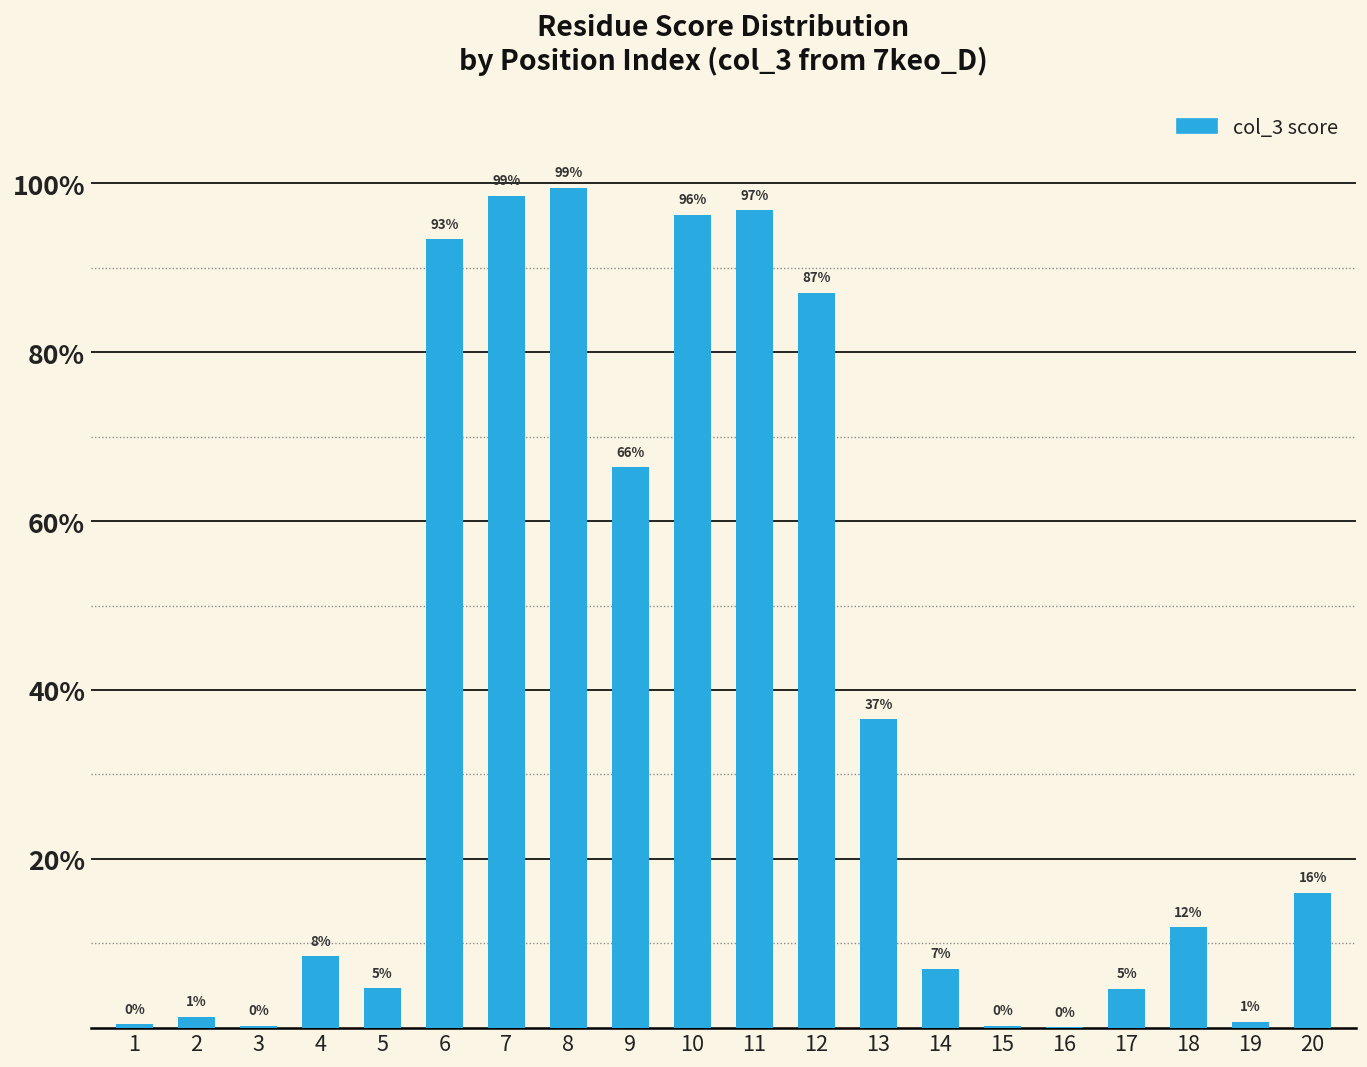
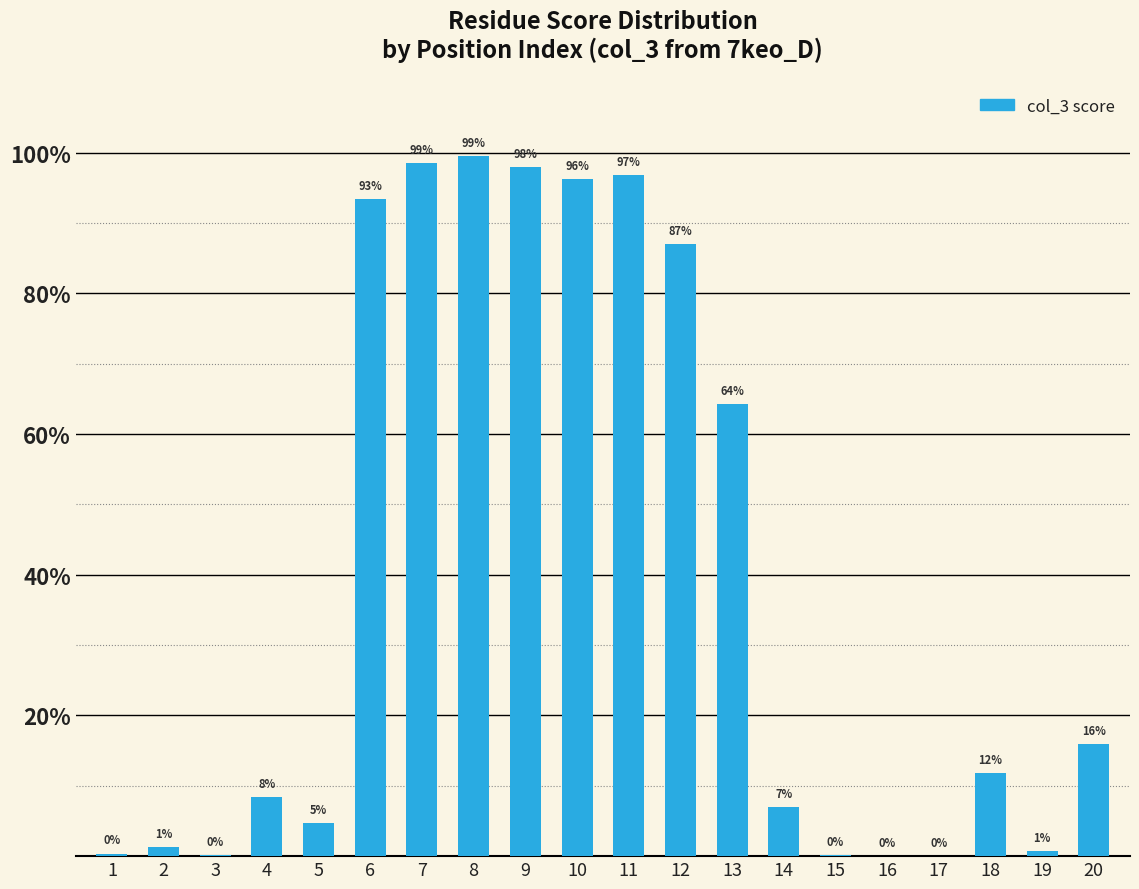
9: 66% -> 98%
13: 37% -> 64%
17: 5% -> 0%
